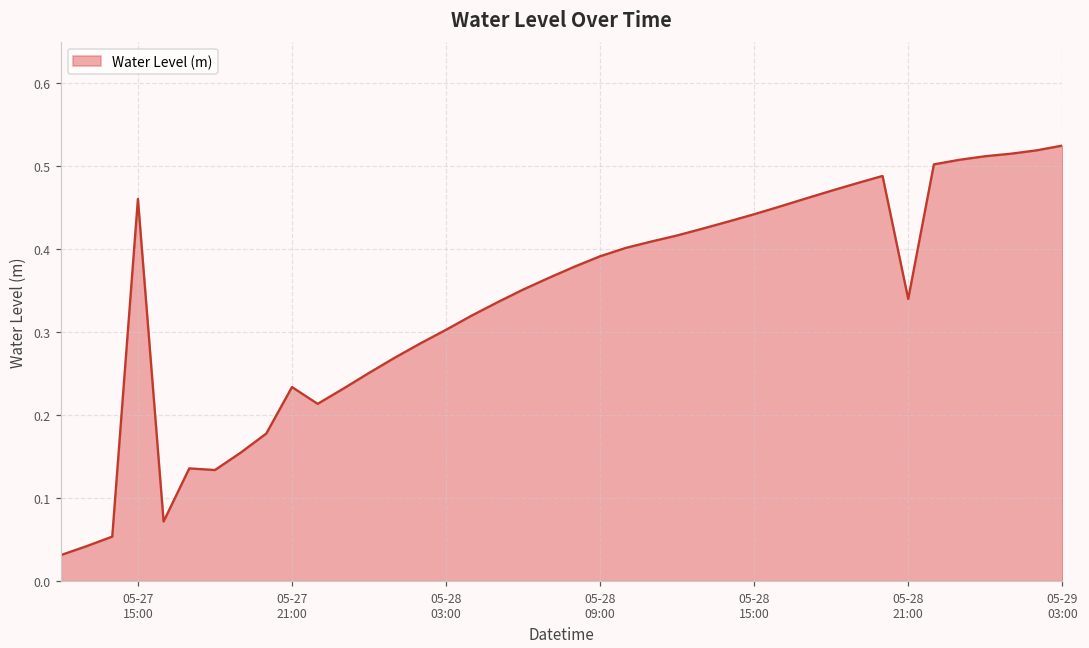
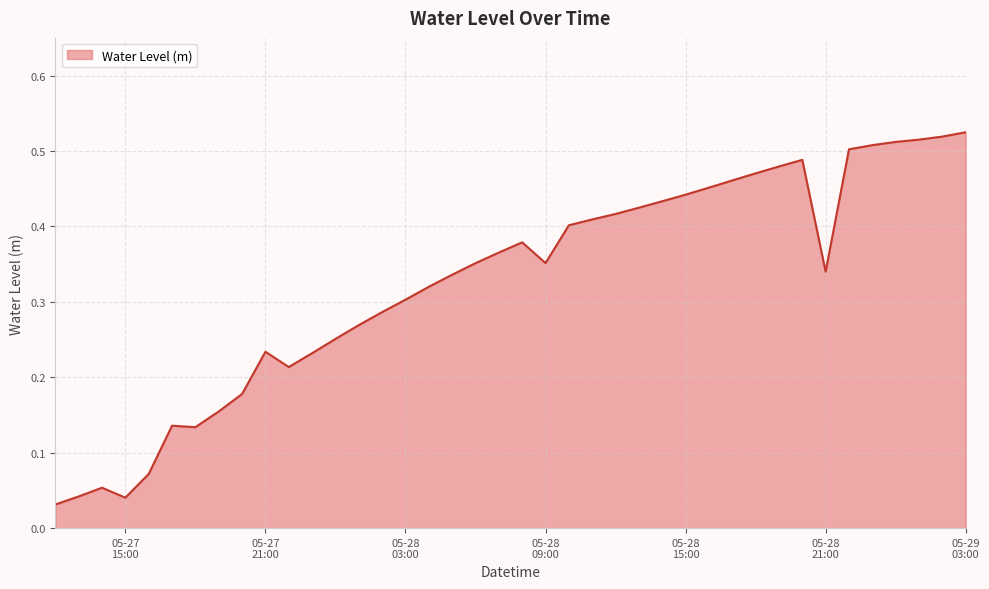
05-27 15:00: 0.46 -> 0.04
05-28 09:00: 0.39 -> 0.35
